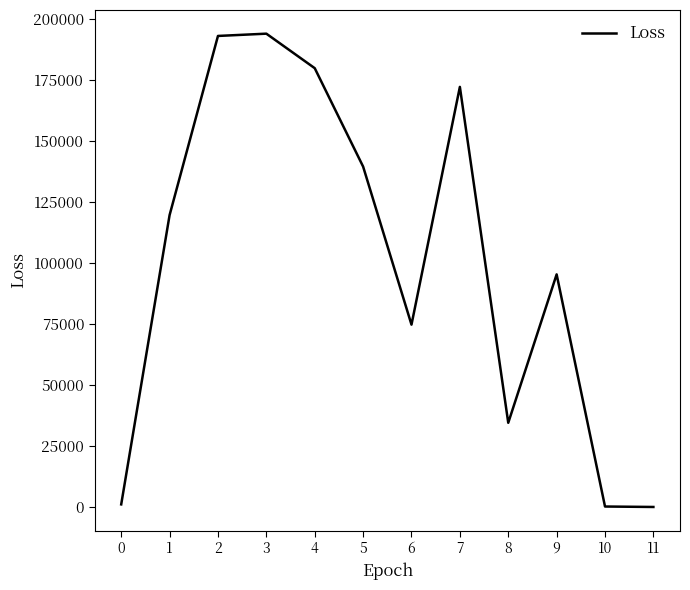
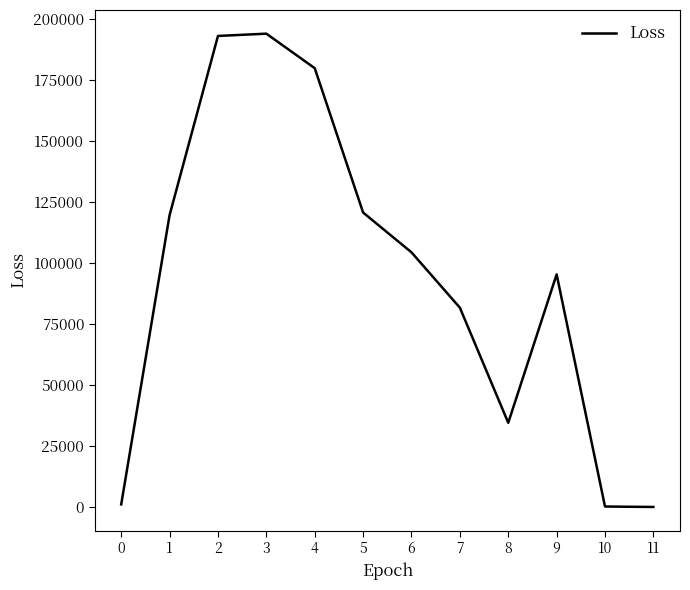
5: 139000 -> 121000
6: 75000 -> 104000
7: 172000 -> 82000
